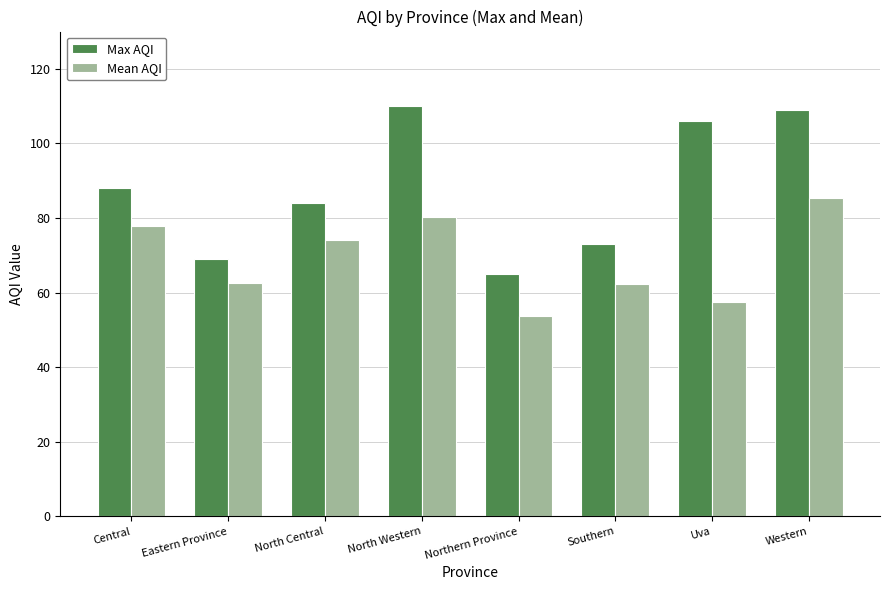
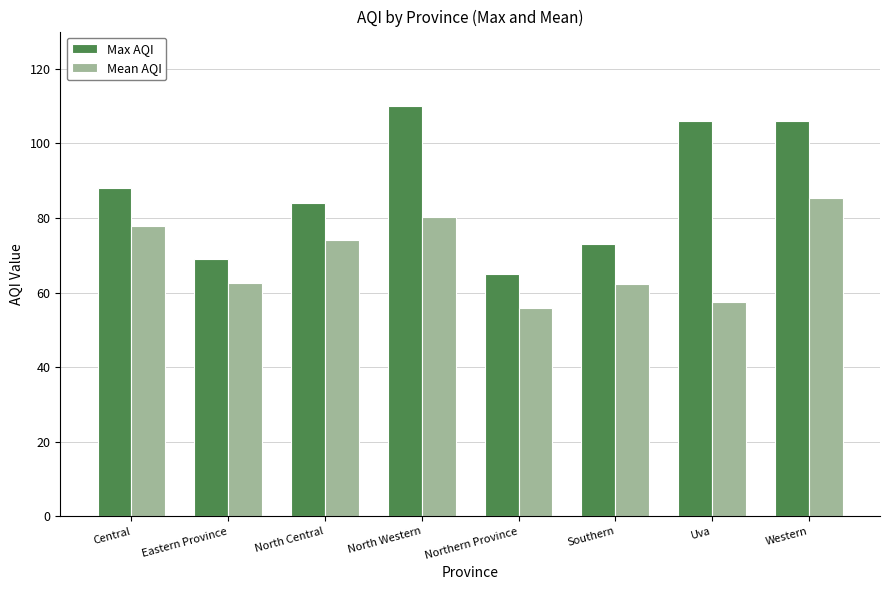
Mean AQI, Northern Province: 54 -> 56
Max AQI, Western: 109 -> 106
